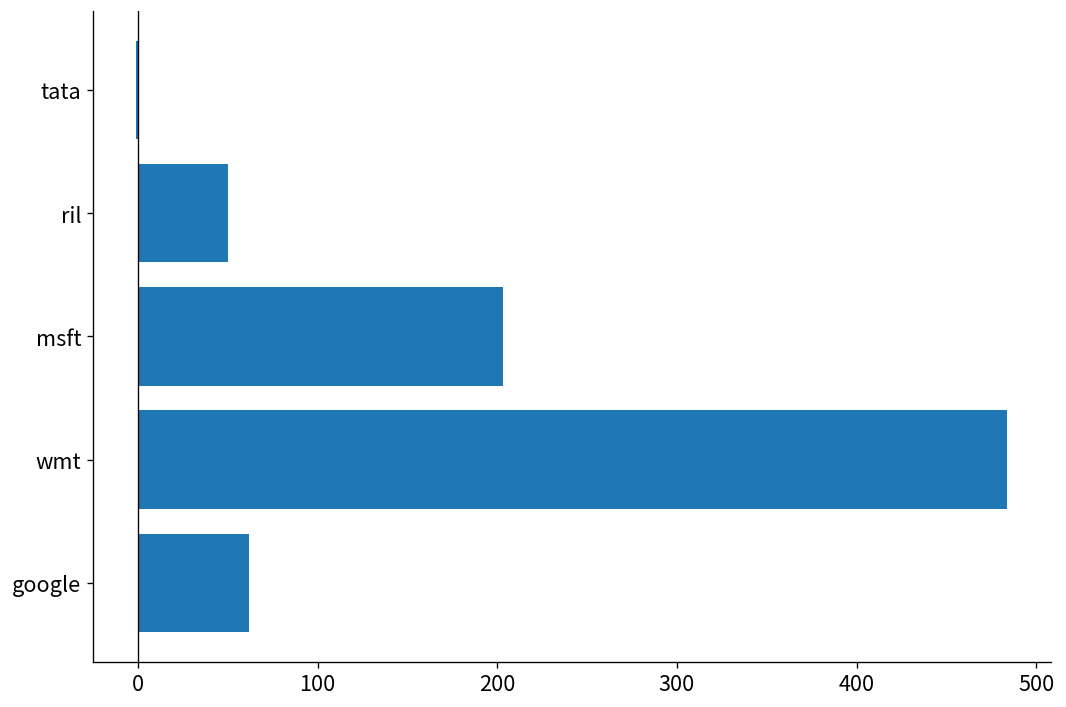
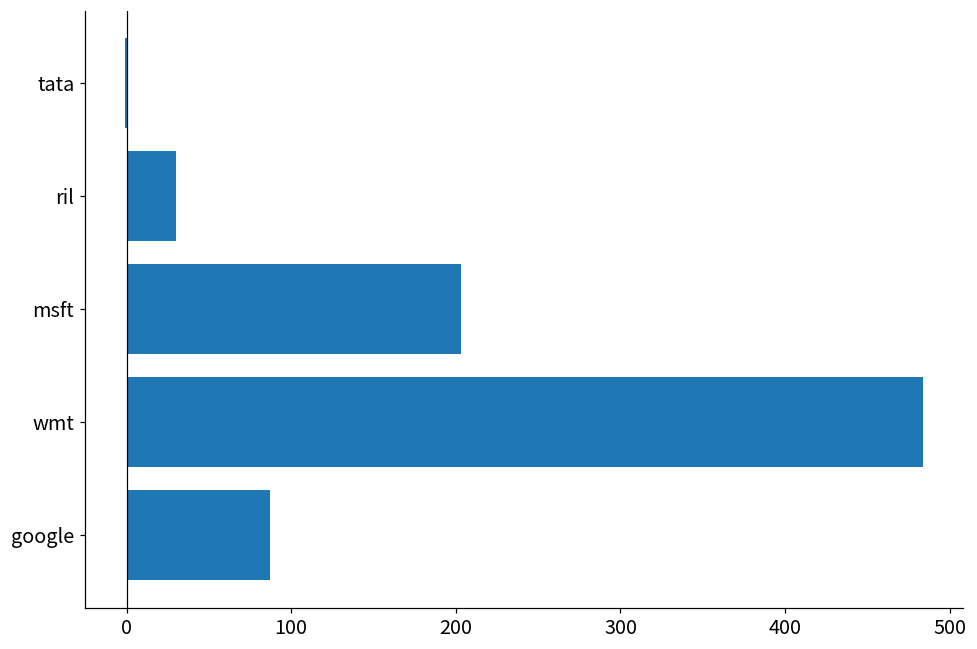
ril: 50 -> 30
google: 62 -> 87
